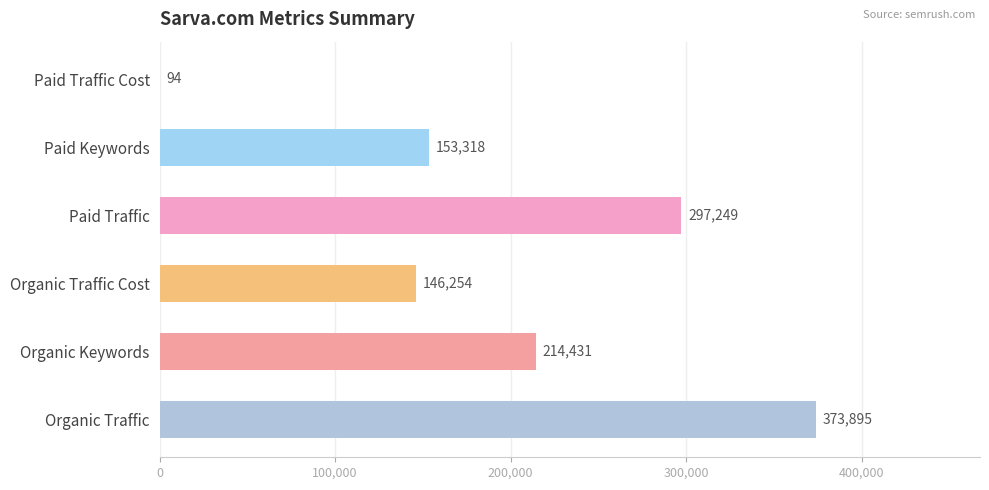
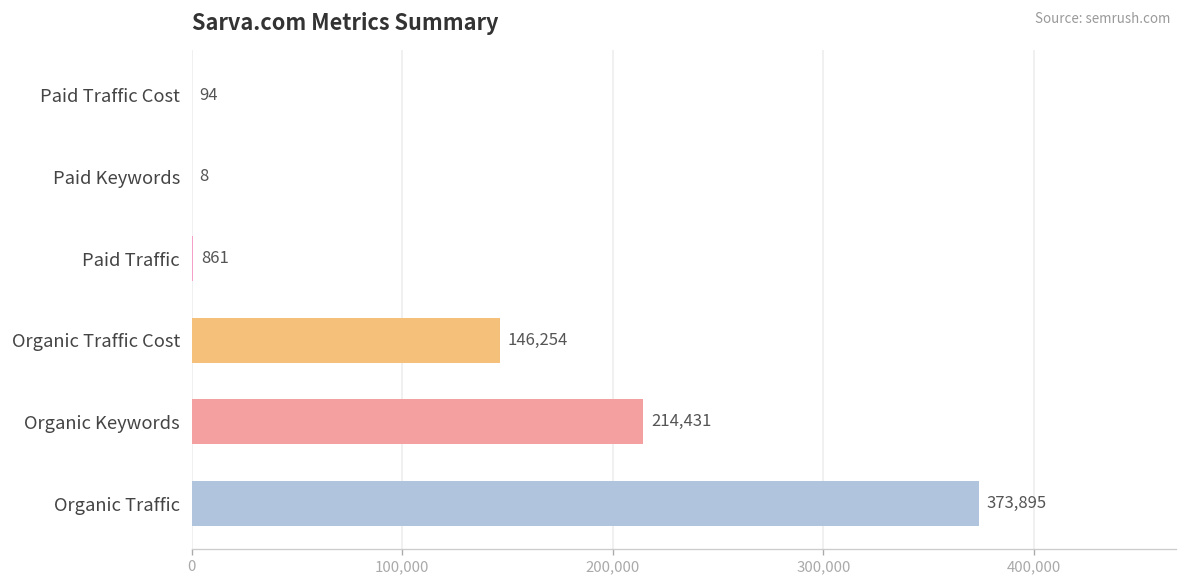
Paid Keywords: 153,318 -> 8
Paid Traffic: 297,249 -> 861
